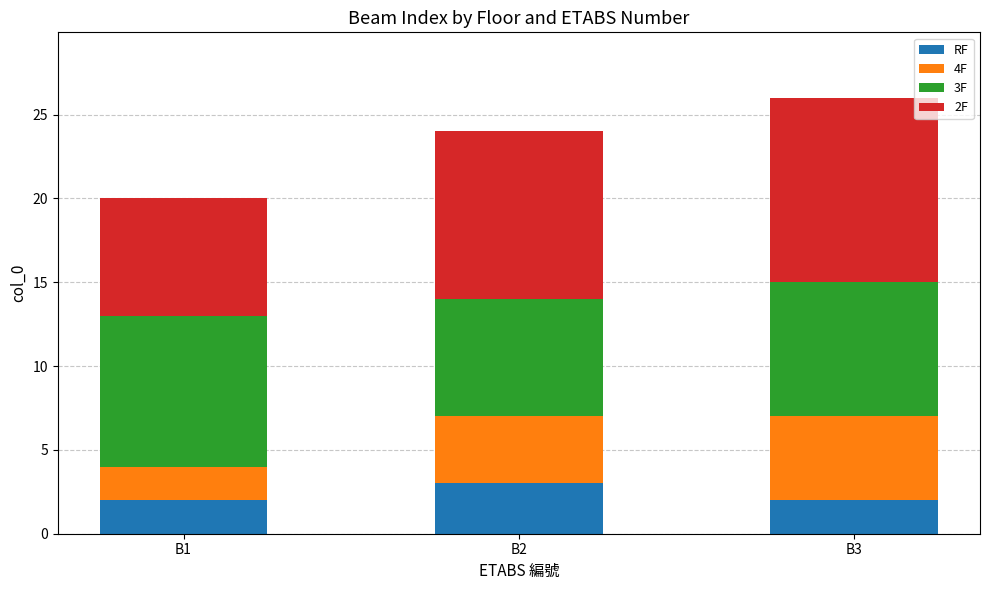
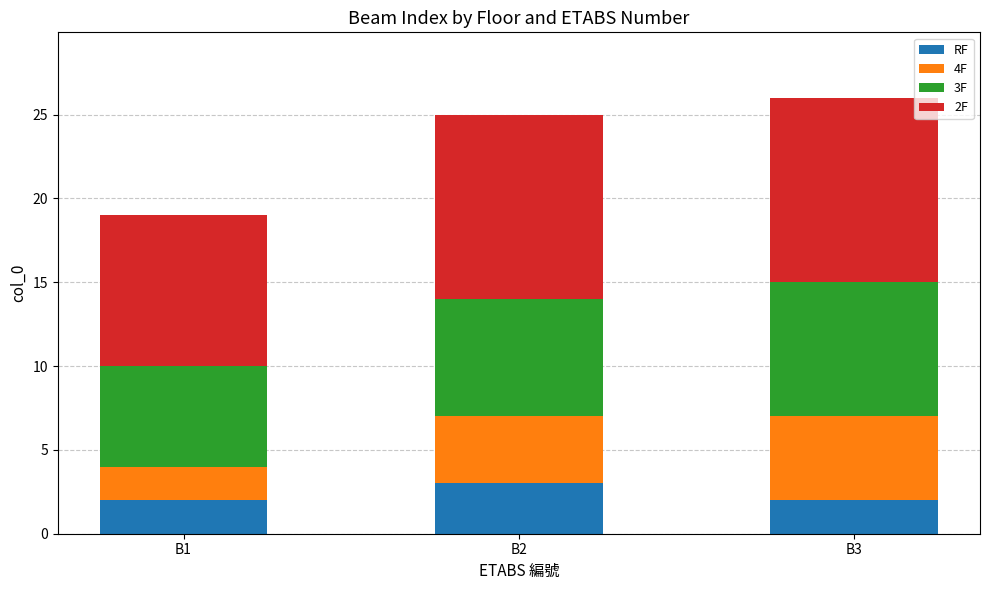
3F, B1: 9 -> 6
2F, B1: 7 -> 9
2F, B2: 10 -> 11
